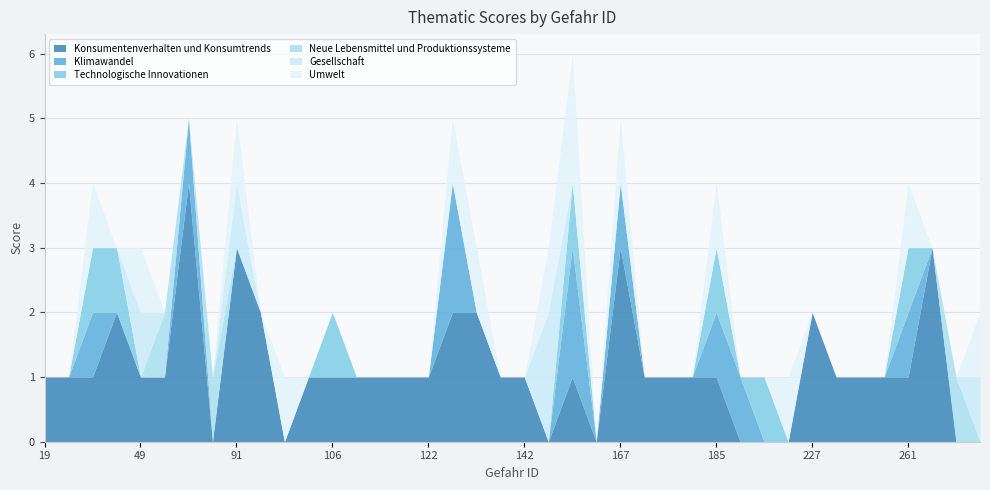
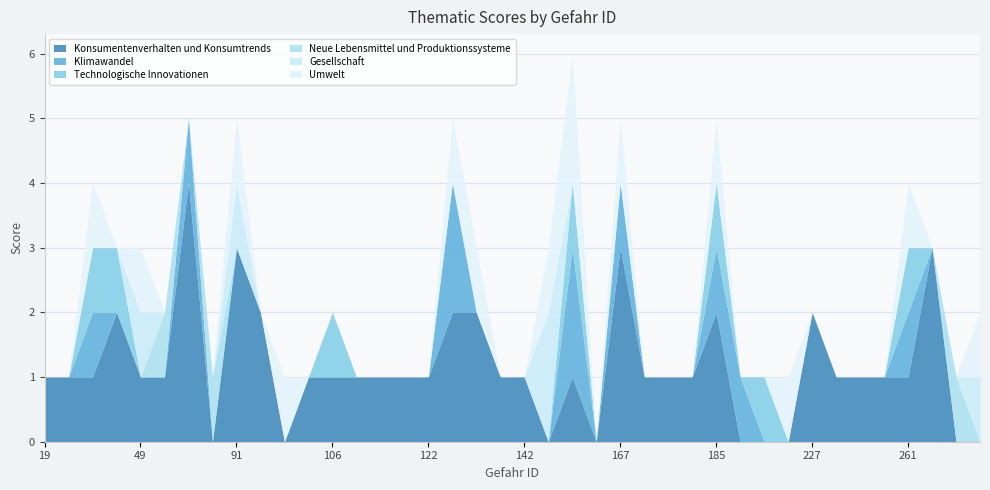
Konsumentenverhalten und Konsumtrends, 185: 1 -> 2
